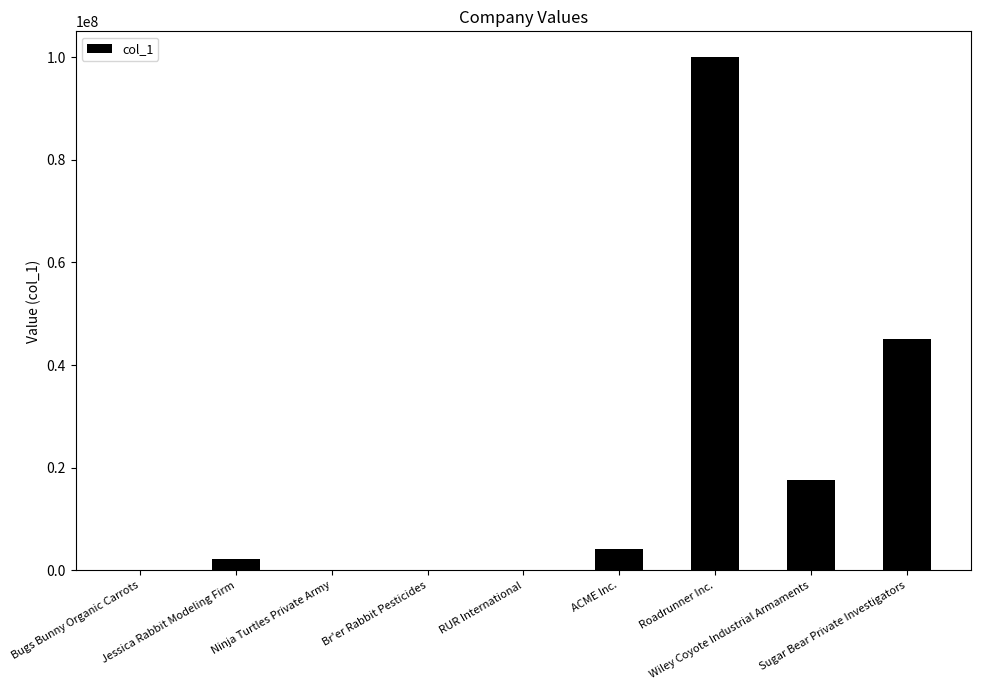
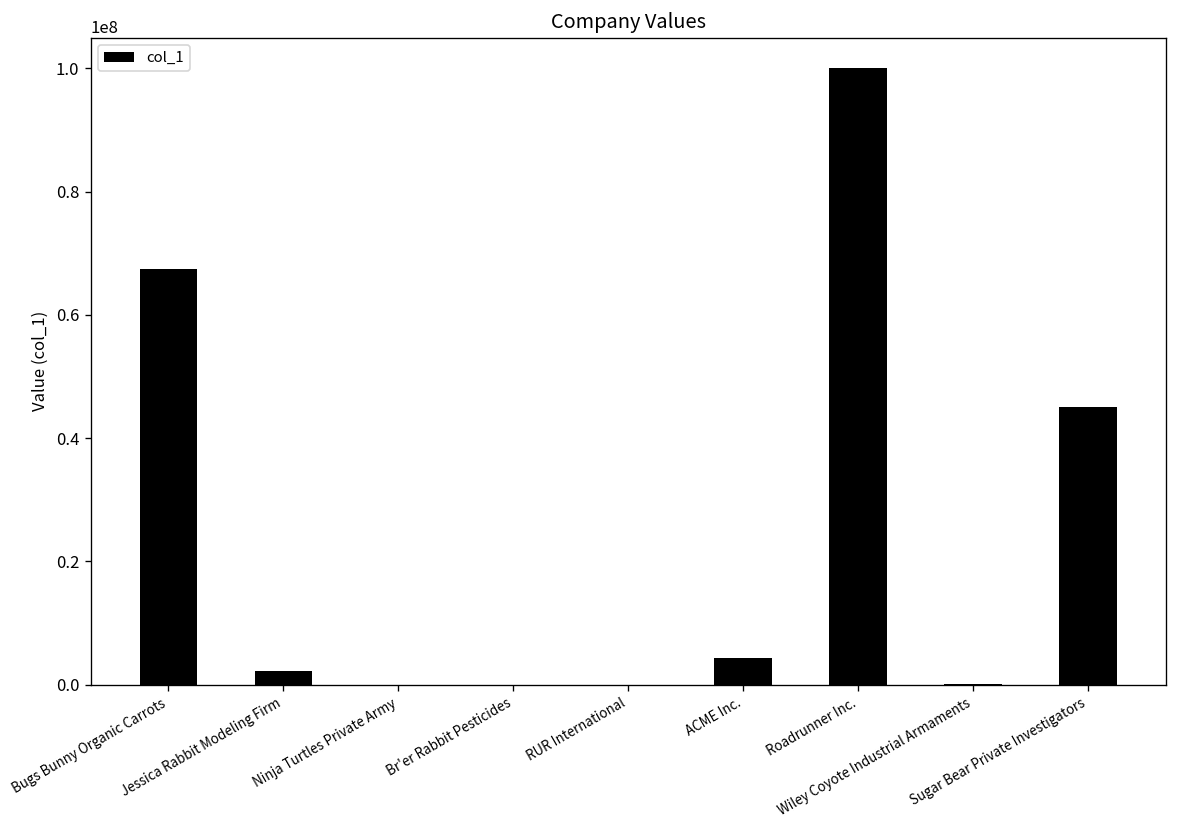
Bugs Bunny Organic Carrots: 0 -> 67000000
Wiley Coyote Industrial Armaments: 18000000 -> 0
